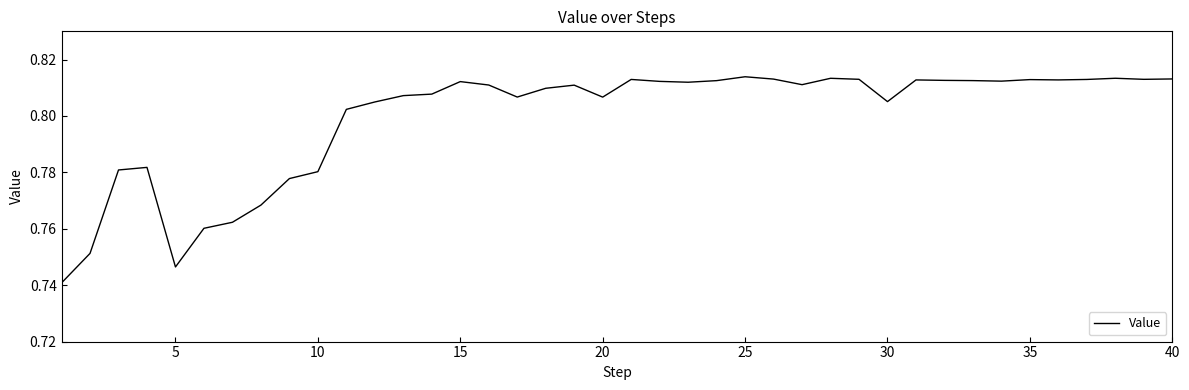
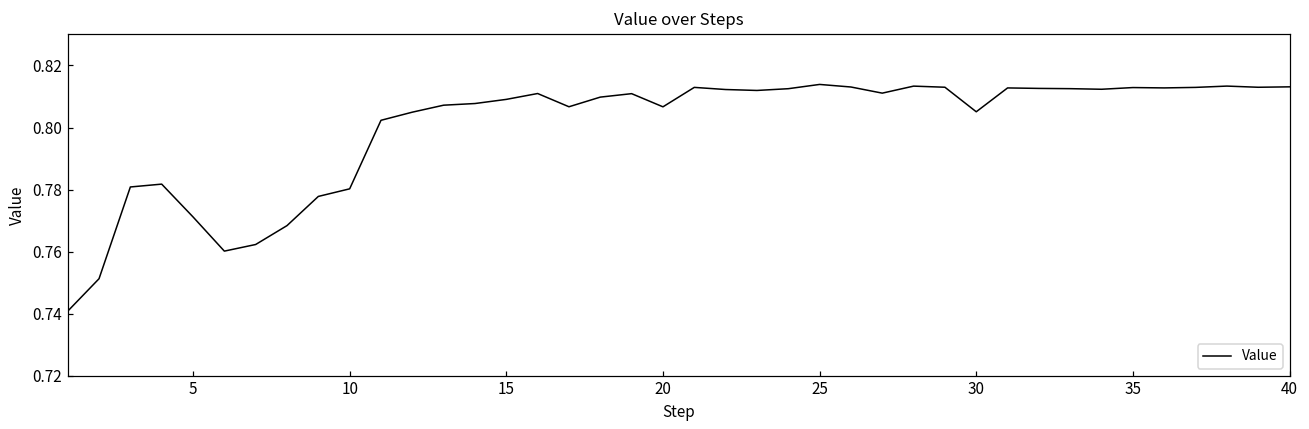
5: 0.746 -> 0.771
15: 0.812 -> 0.809
